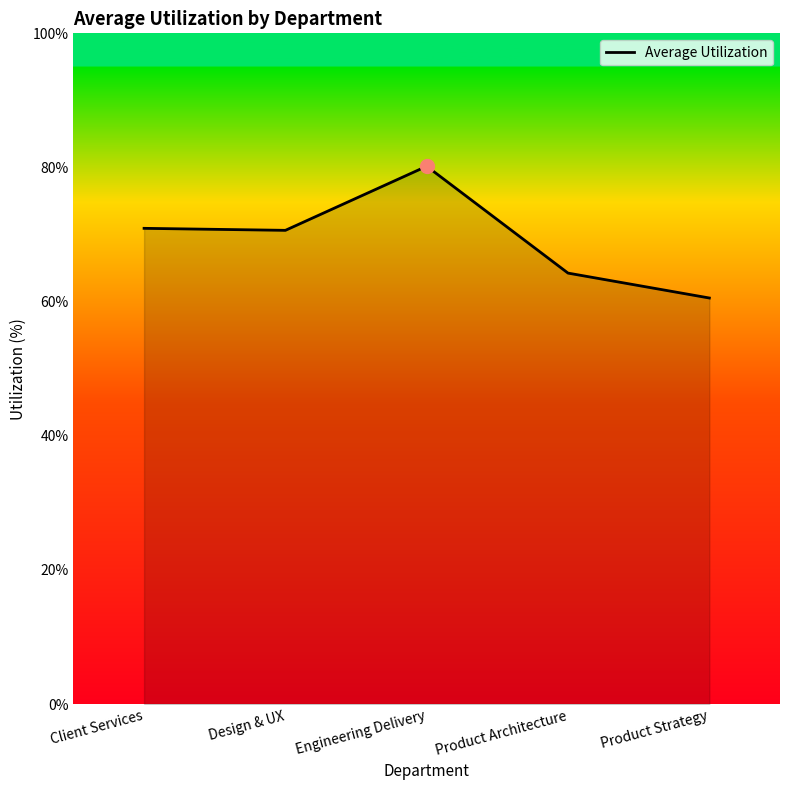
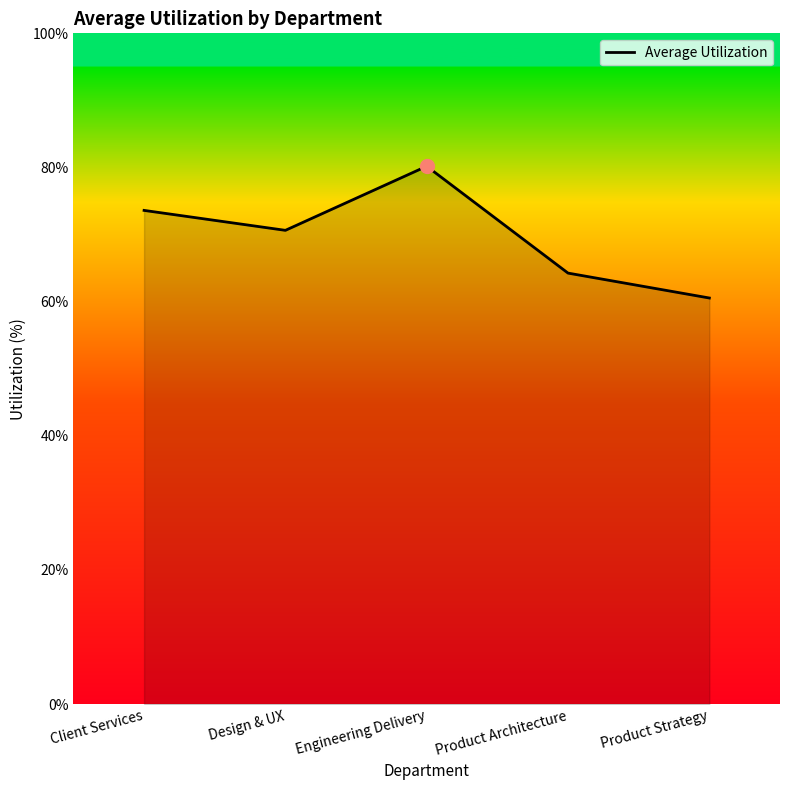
Average Utilization, Client Services: 71% -> 74%
